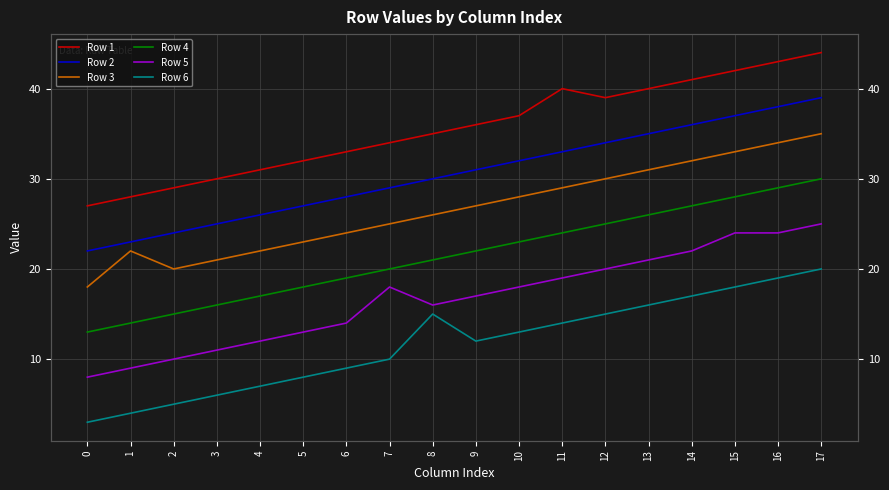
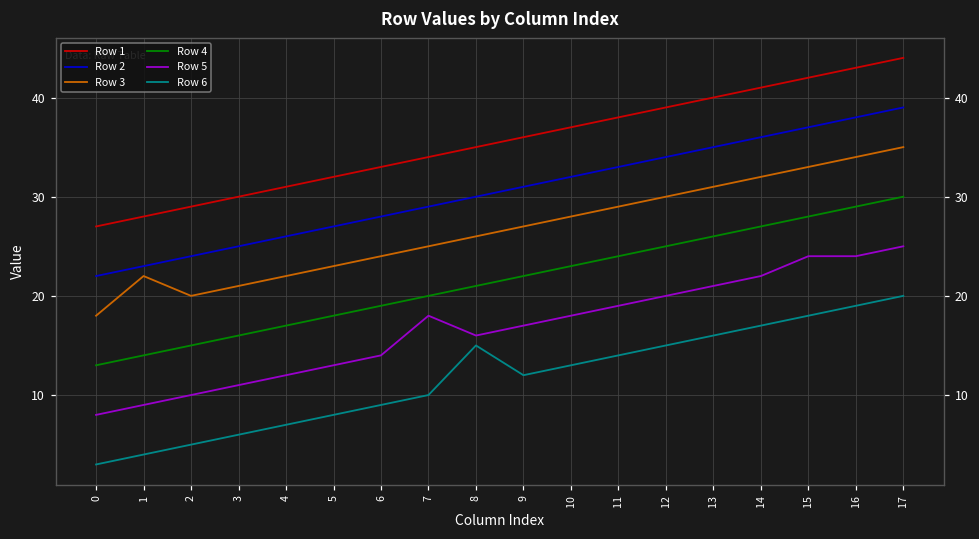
Row 1, 11: 40 -> 38
